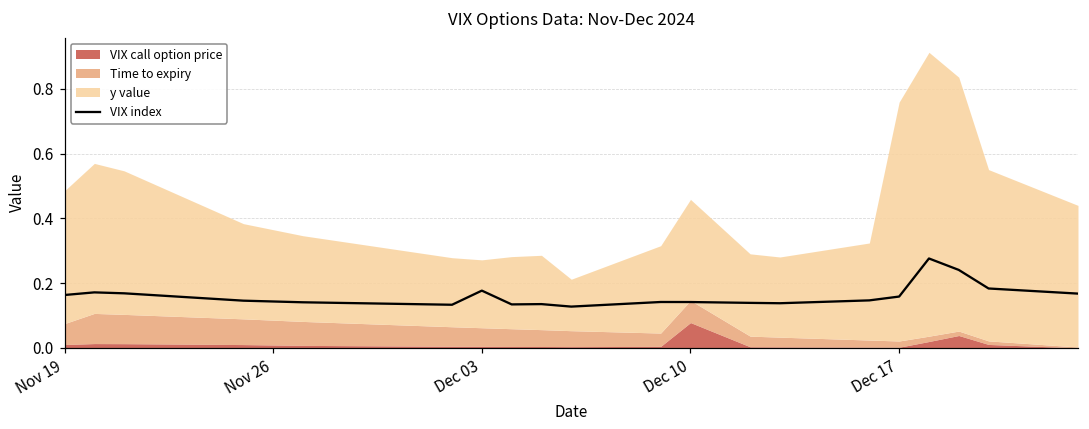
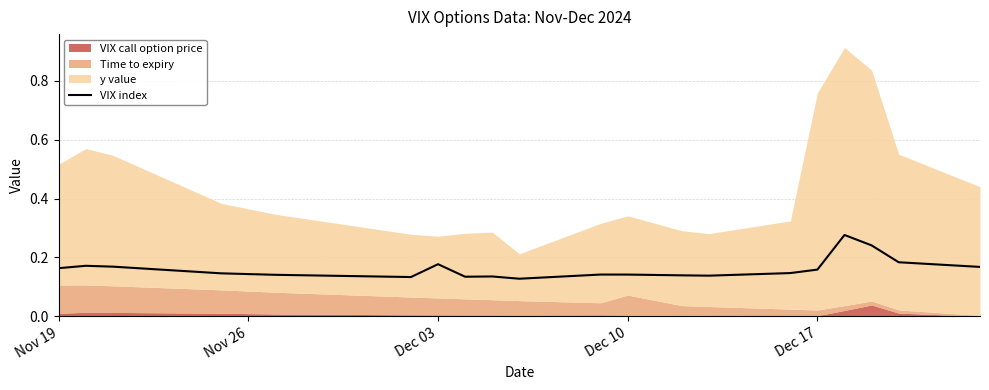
Time to expiry, Nov 19: 0.06 -> 0.10
VIX call option price, Dec 10: 0.08 -> 0.00
y value, Dec 10: 0.31 -> 0.27
